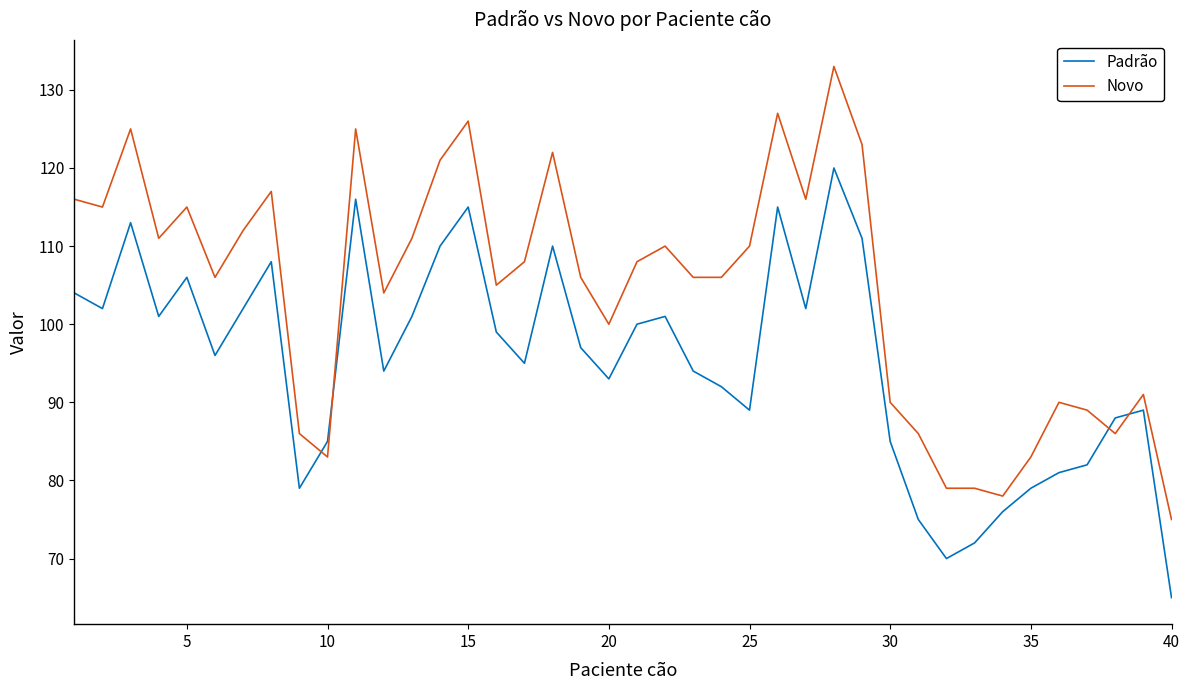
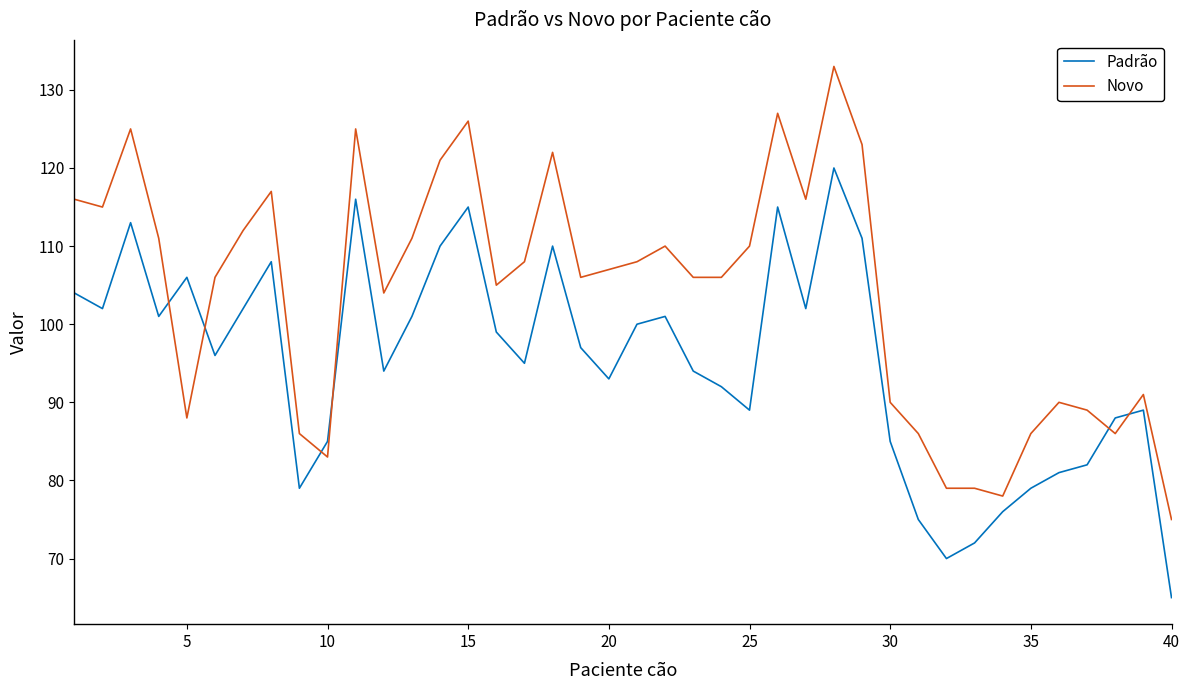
Novo, 5: 115 -> 88
Novo, 20: 100 -> 107
Novo, 35: 83 -> 86
